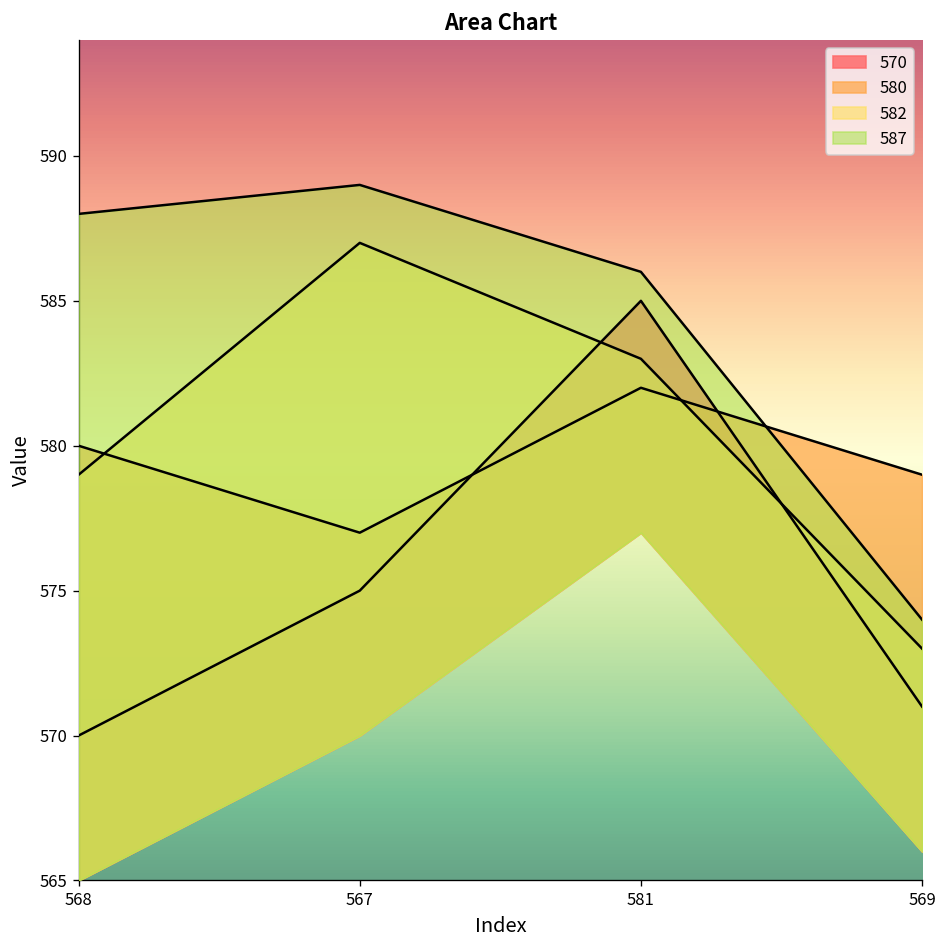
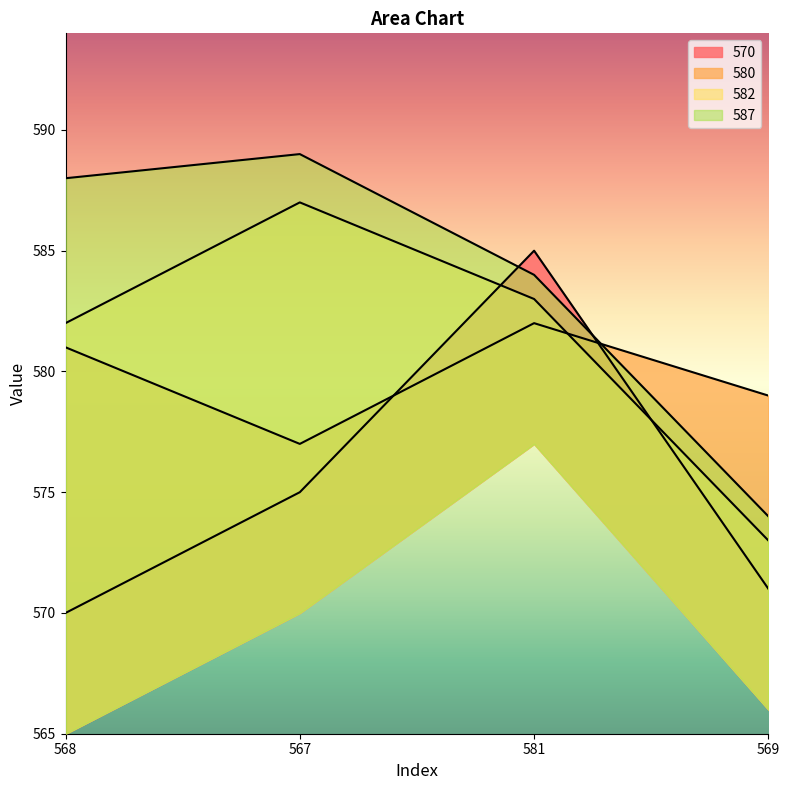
580, 568: 580 -> 581
582, 568: 579 -> 582
587, 581: 586 -> 584
